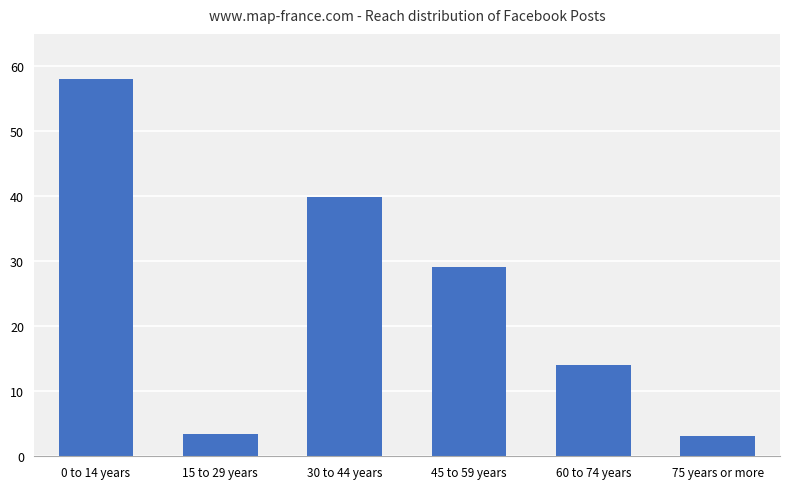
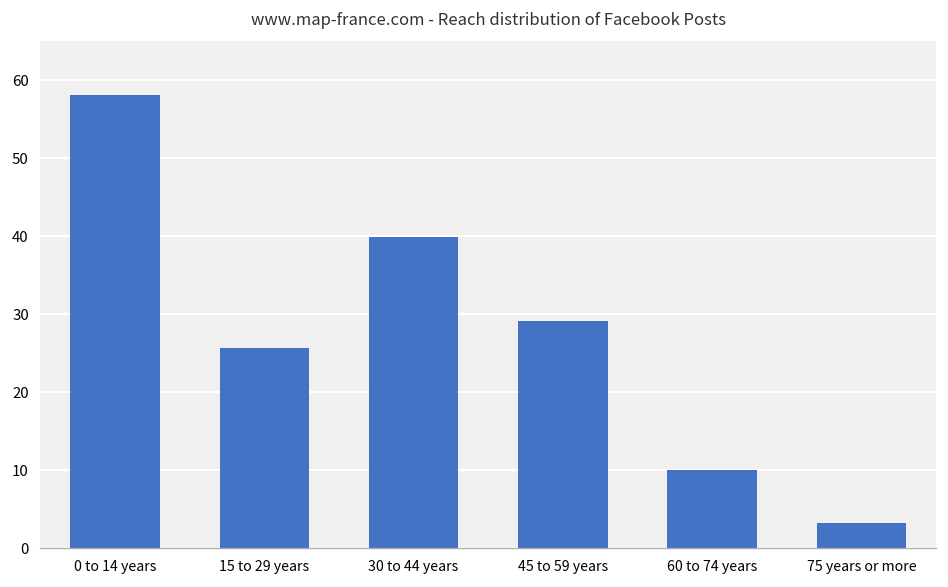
15 to 29 years: 3 -> 26
60 to 74 years: 14 -> 10
